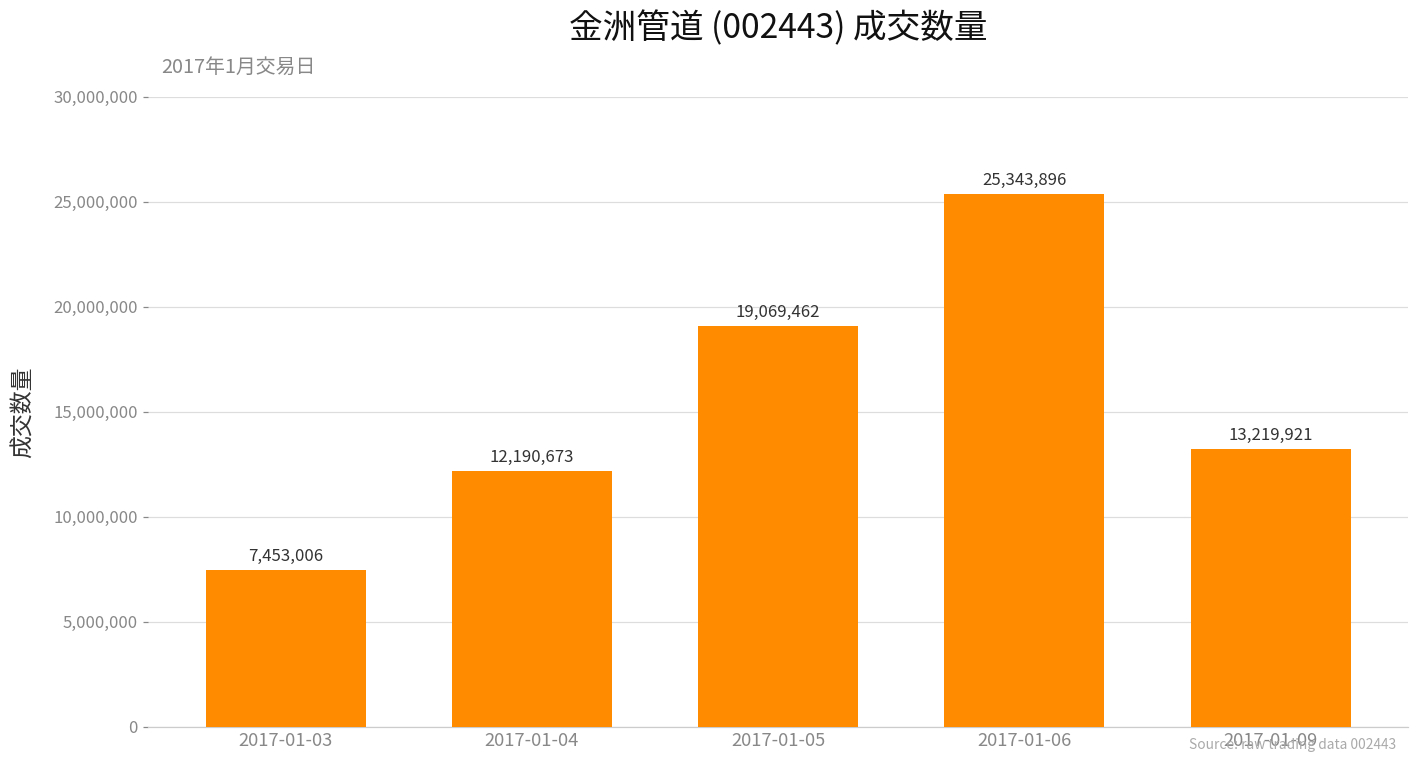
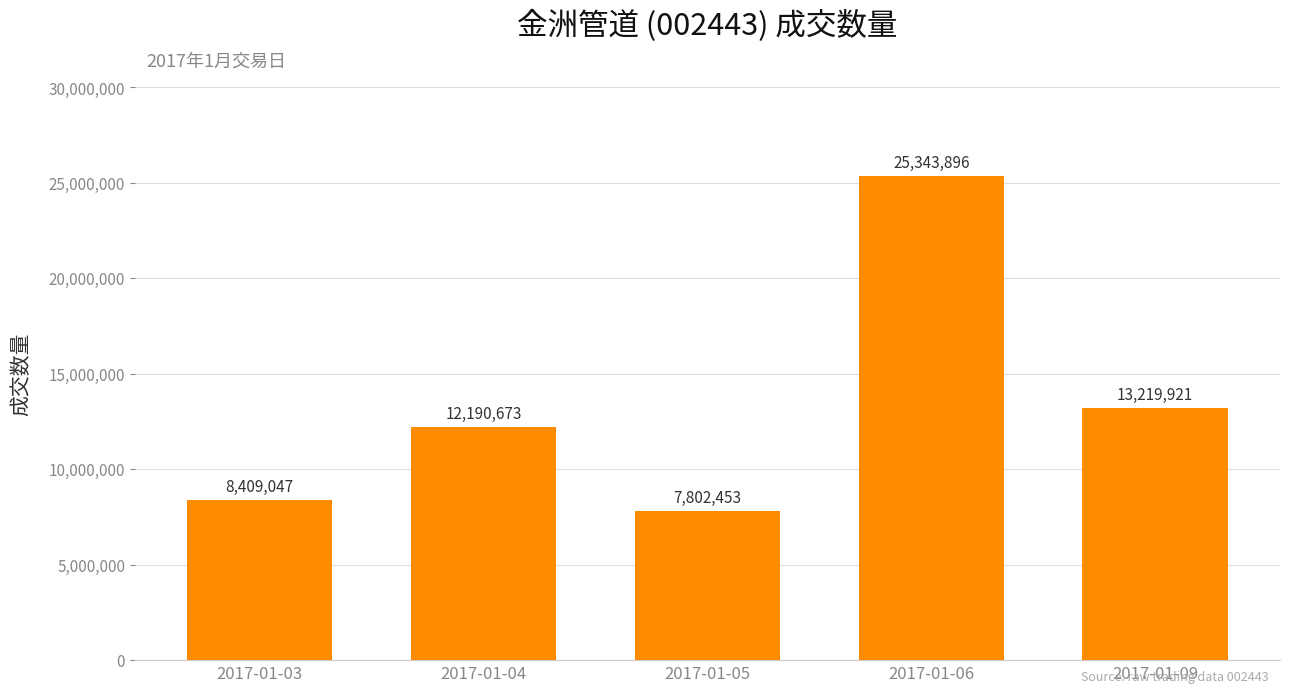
2017-01-03: 7,453,006 -> 8,409,047
2017-01-05: 19,069,462 -> 7,802,453
